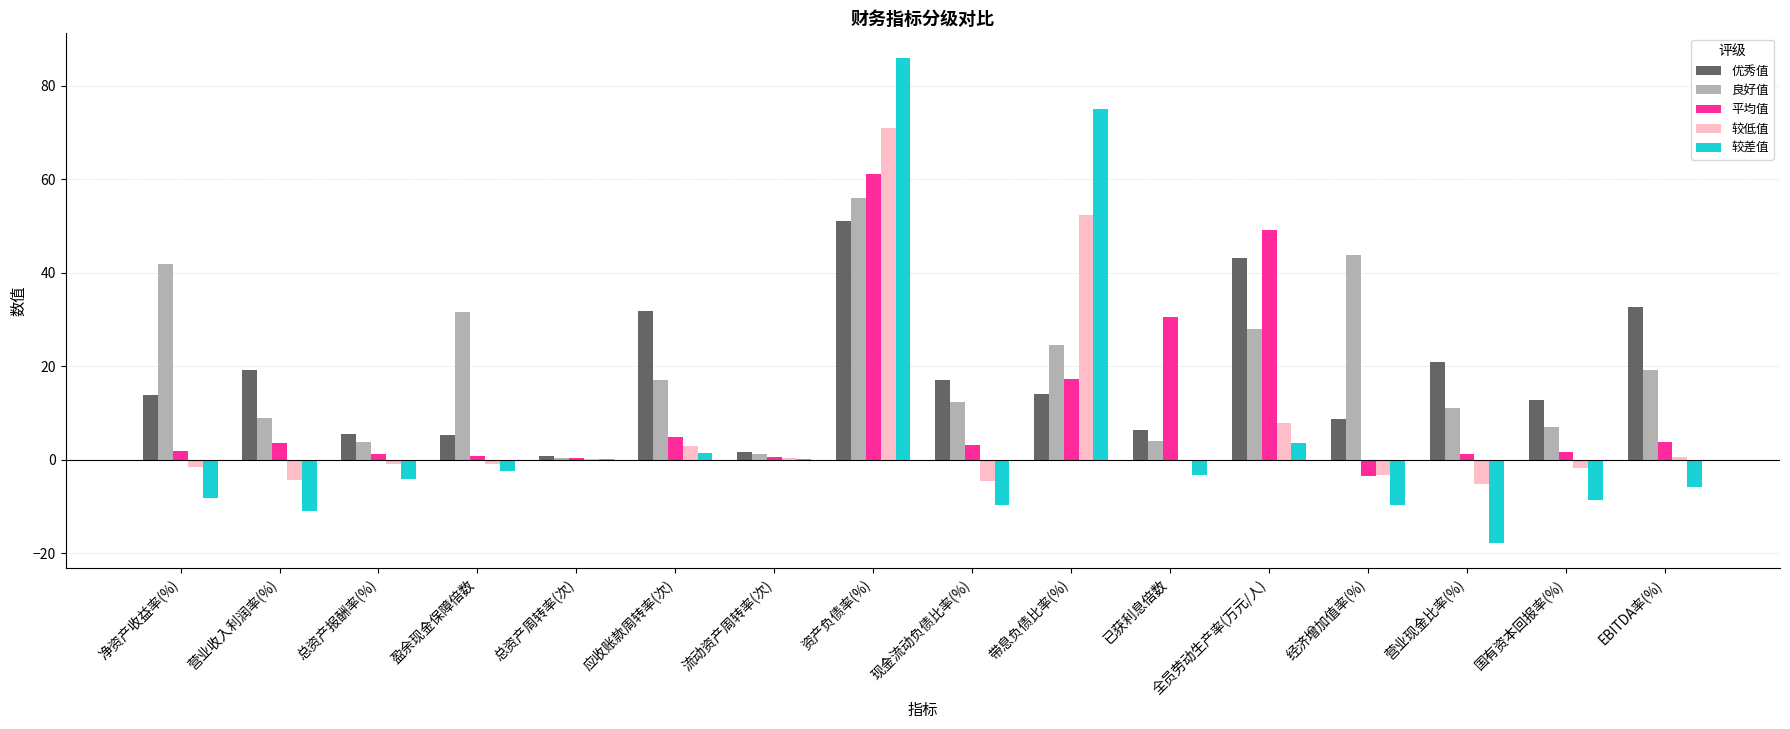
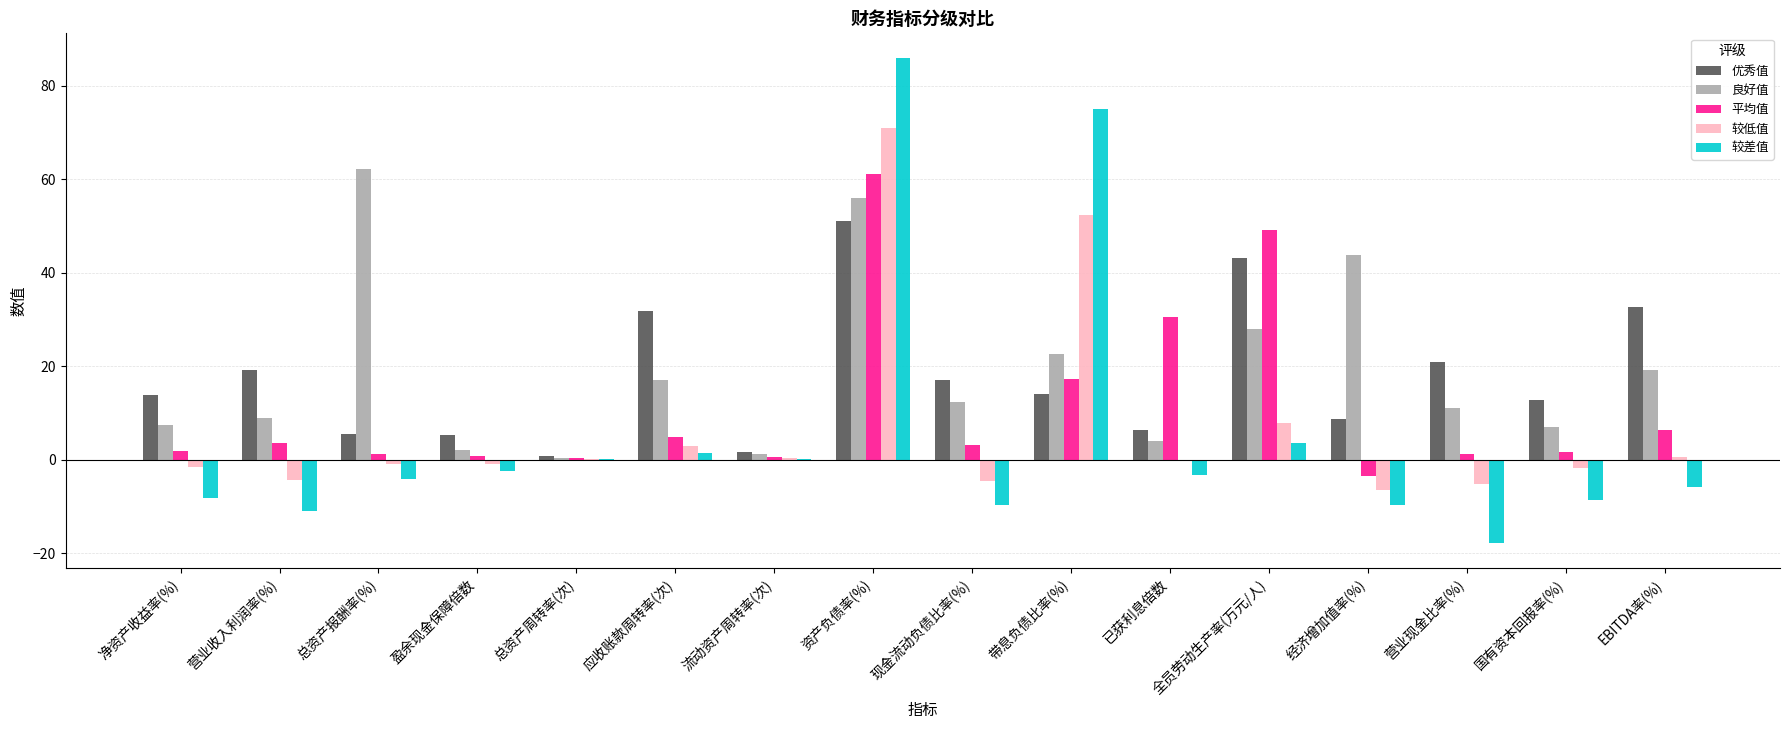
良好值, 净资产收益率(%): 42 -> 7
良好值, 总资产报酬率(%): 4 -> 62
良好值, 盈余现金保障倍数: 32 -> 2
良好值, 带息负债比率(%): 25 -> 23
较低值, 经济增加值率(%): -3 -> -6
平均值, EBITDA率(%): 4 -> 6
